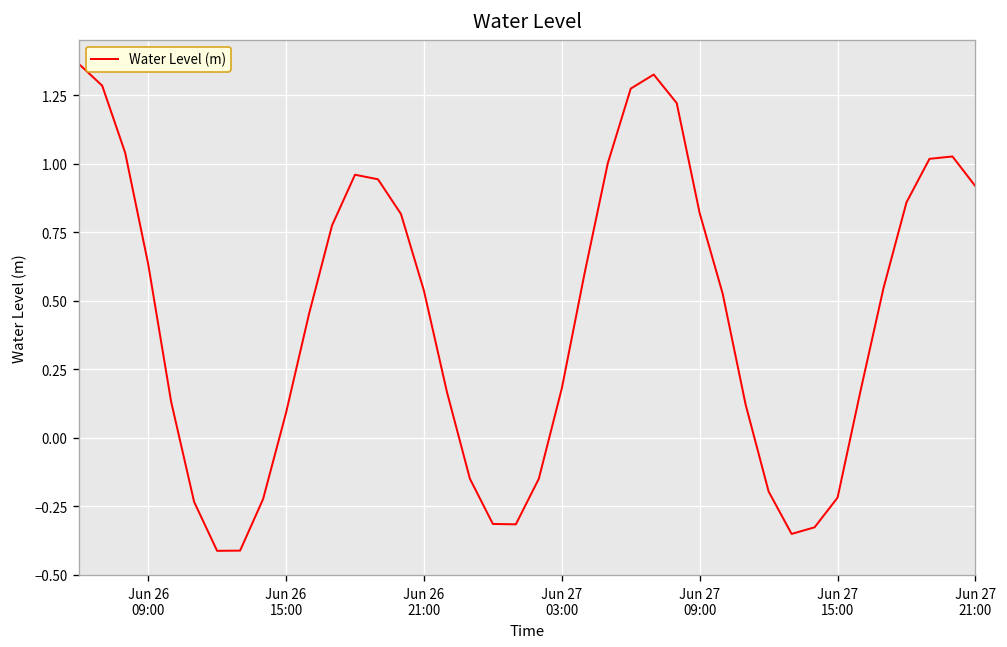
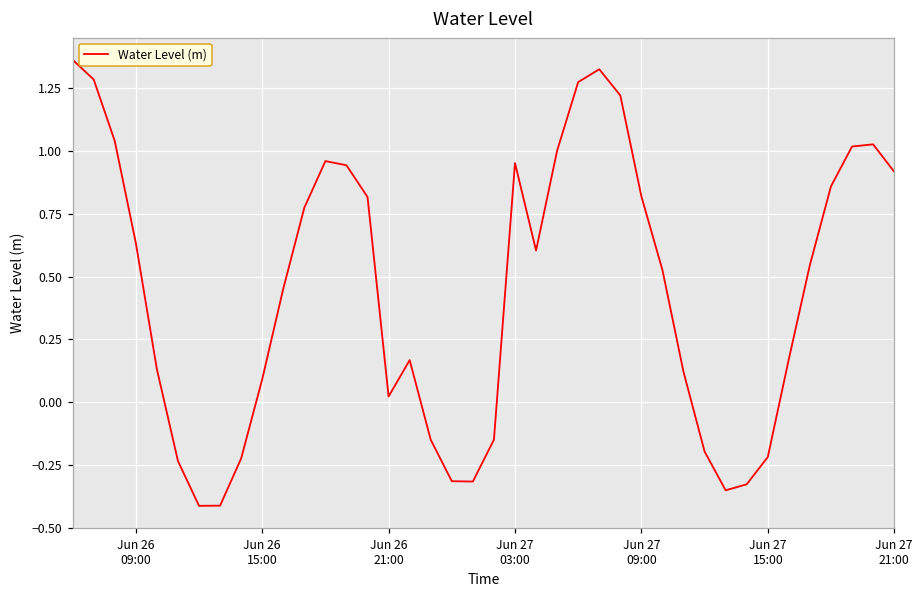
Jun 26 21:00: 0.54 -> 0.02
Jun 27 03:00: 0.18 -> 0.95
